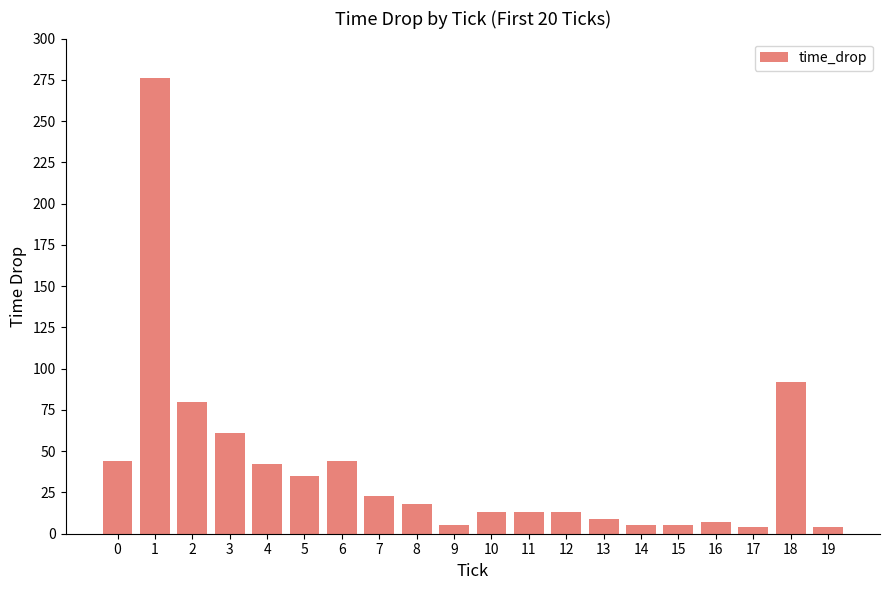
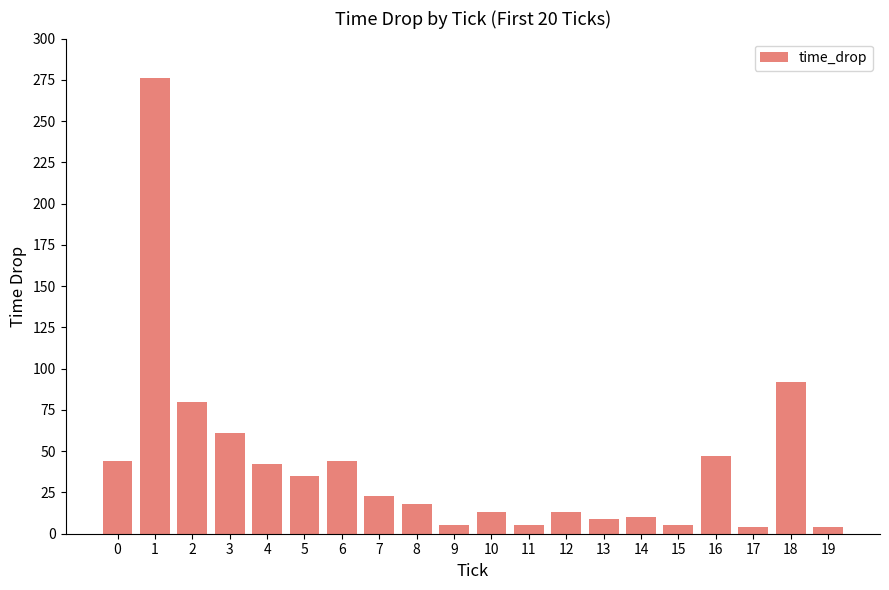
11: 13 -> 5
14: 5 -> 10
16: 7 -> 47
